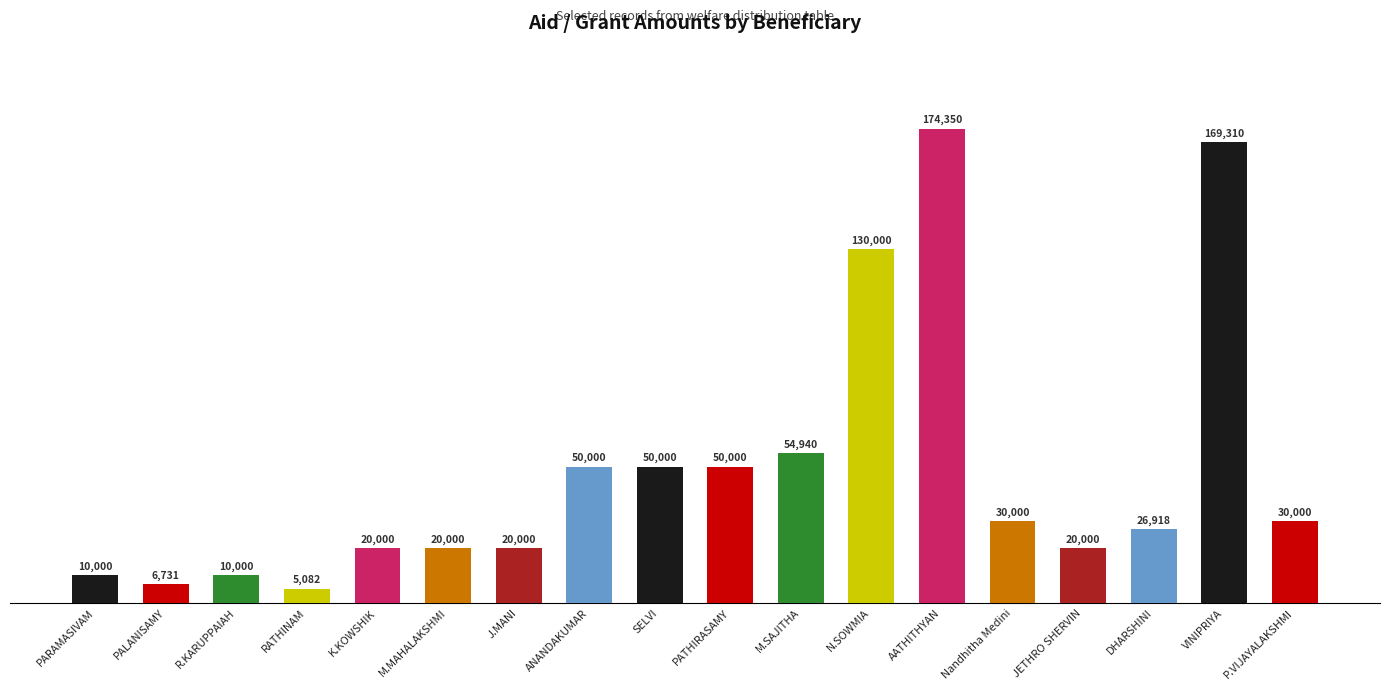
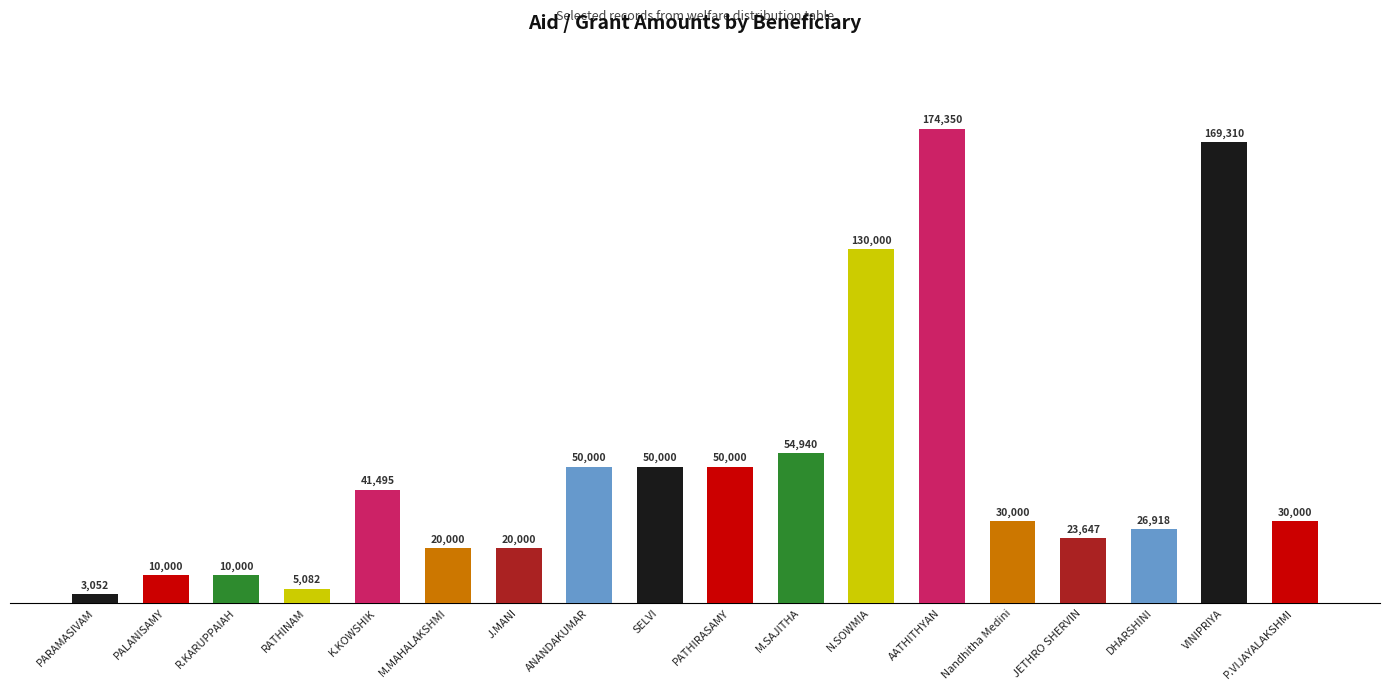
PARAMASIVAM: 10,000 -> 3,052
PALANISAMY: 6,731 -> 10,000
K.KOWSHIK: 20,000 -> 41,495
JETHRO SHERVIN: 20,000 -> 23,647
